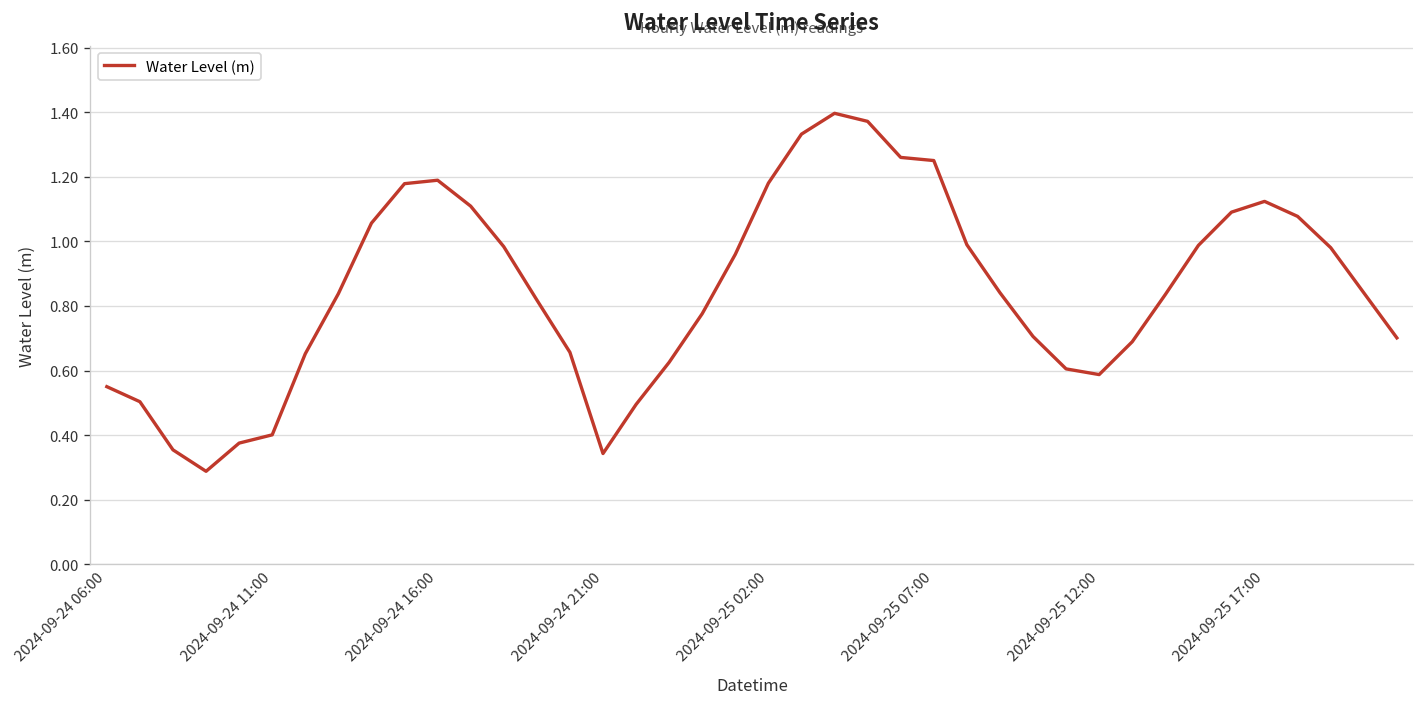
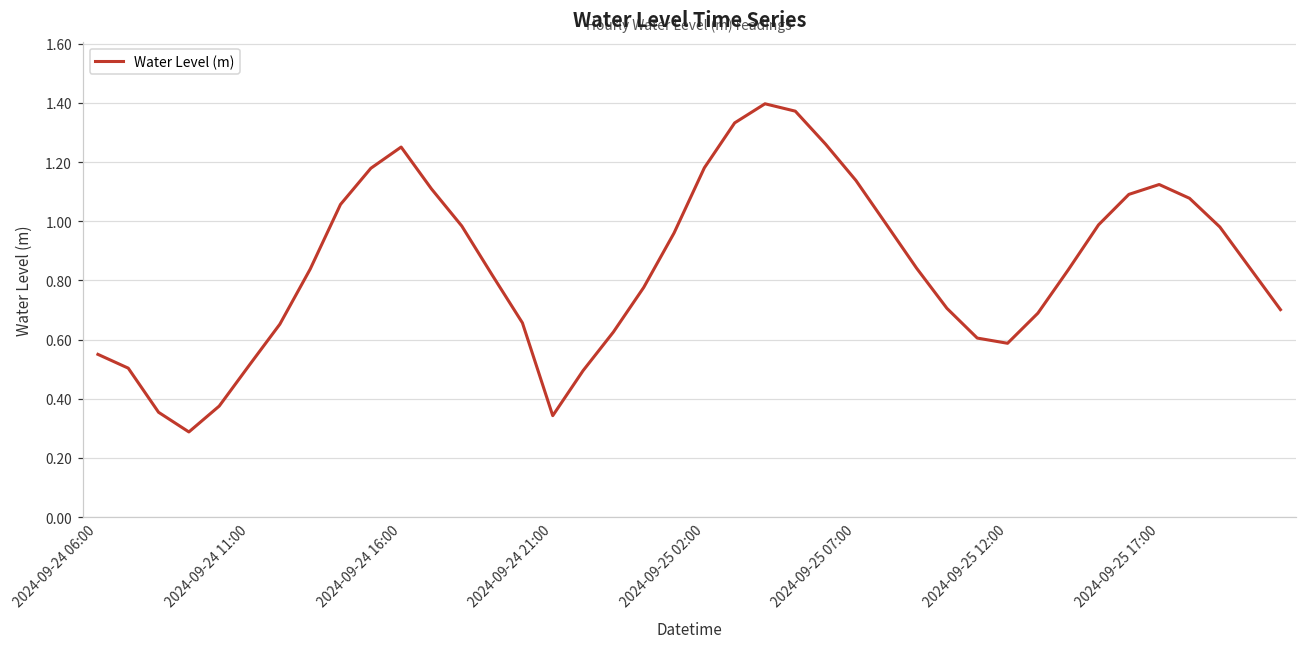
2024-09-24 11:00: 0.40 -> 0.51
2024-09-24 16:00: 1.19 -> 1.25
2024-09-25 07:00: 1.25 -> 1.14
